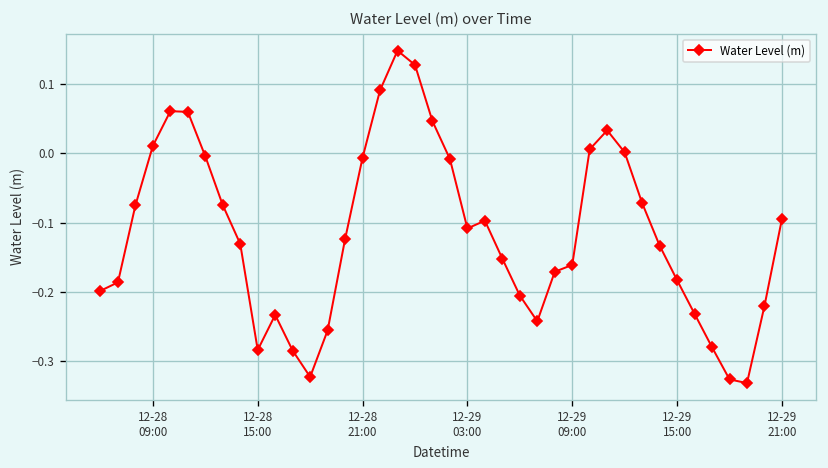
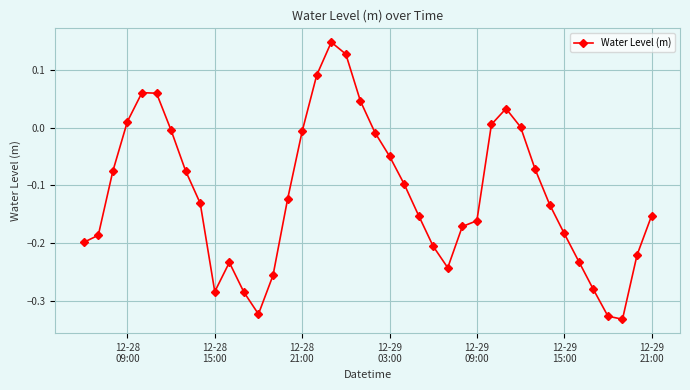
12-29 03:00: -0.11 -> -0.05
12-29 21:00: -0.09 -> -0.15
